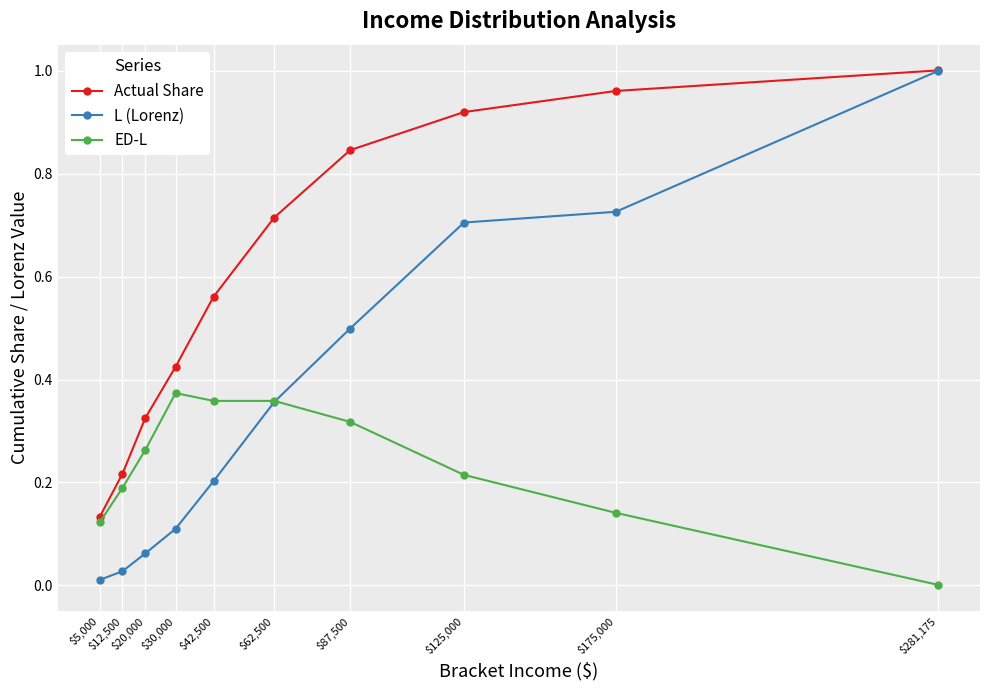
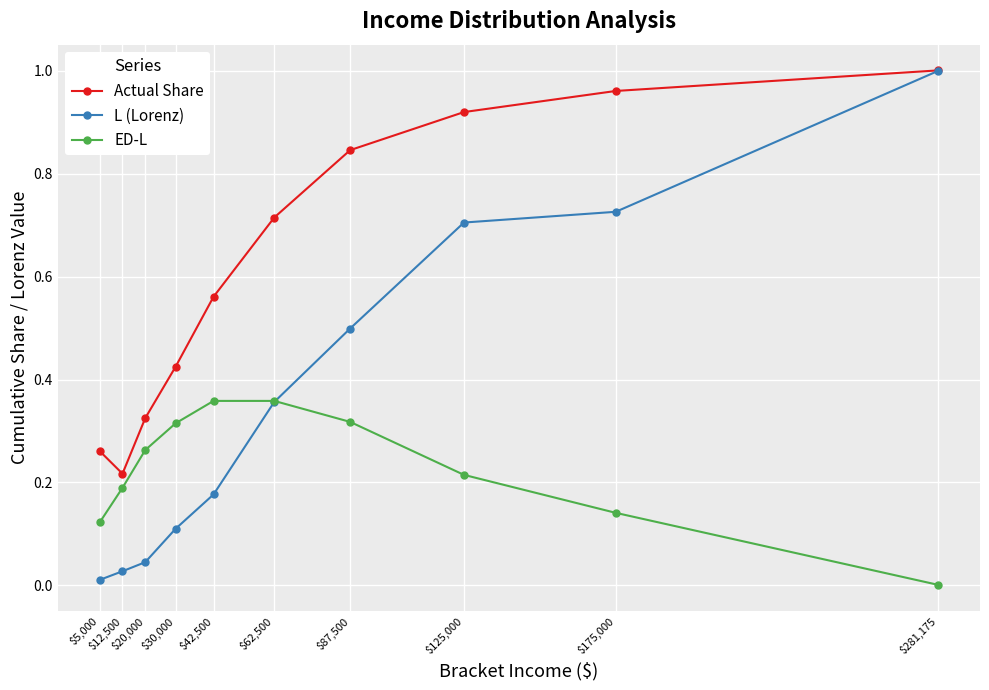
Actual Share, $5,000: 0.13 -> 0.26
L (Lorenz), $20,000: 0.06 -> 0.05
ED-L, $30,000: 0.37 -> 0.32
L (Lorenz), $42,500: 0.20 -> 0.18
